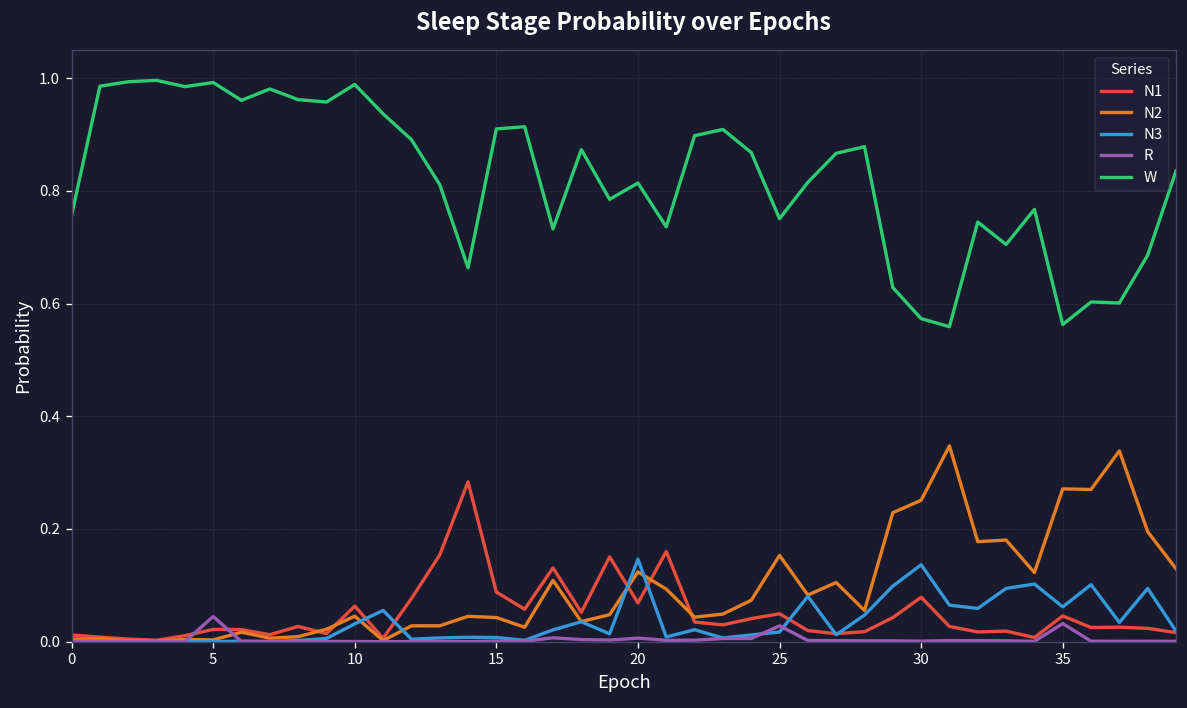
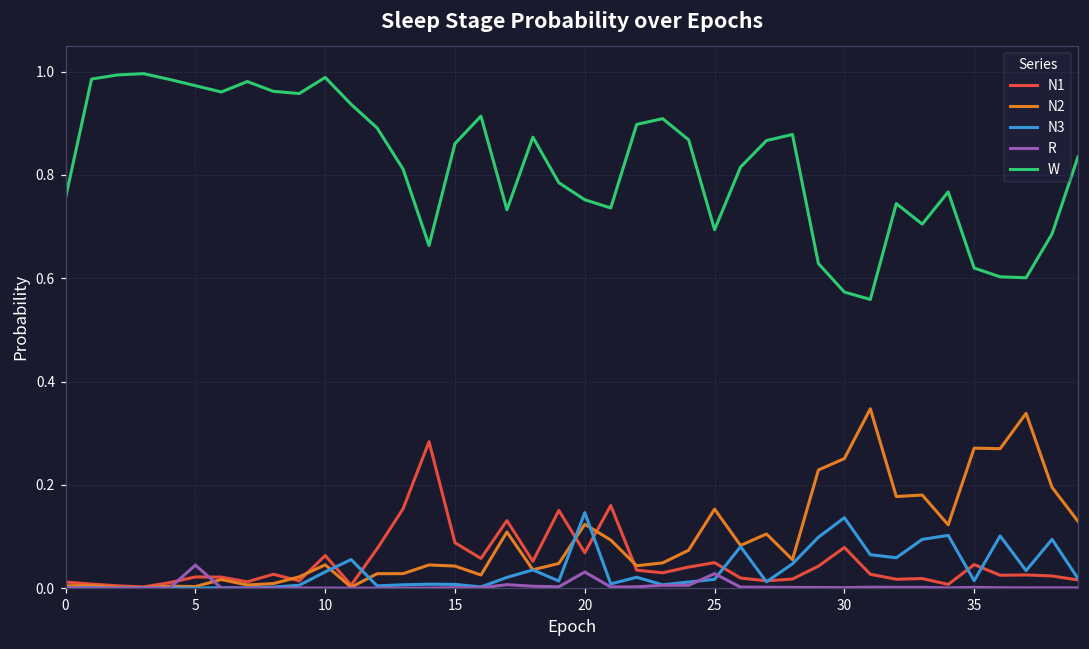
W, 5: 0.99 -> 0.97
W, 15: 0.91 -> 0.86
R, 20: 0.01 -> 0.03
W, 20: 0.81 -> 0.75
W, 25: 0.75 -> 0.69
N3, 35: 0.06 -> 0.01
R, 35: 0.03 -> 0.00
W, 35: 0.56 -> 0.62
